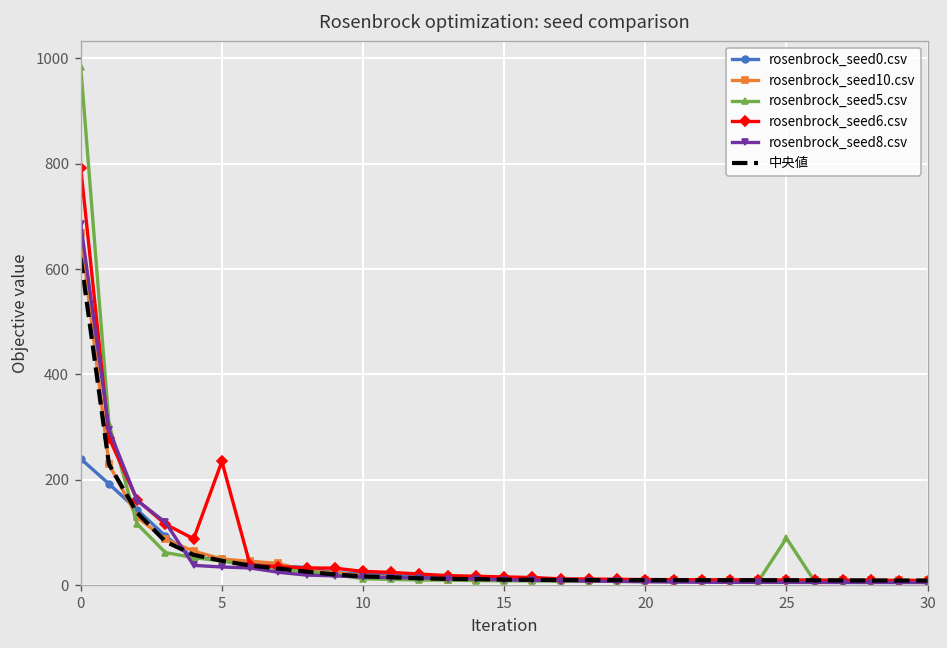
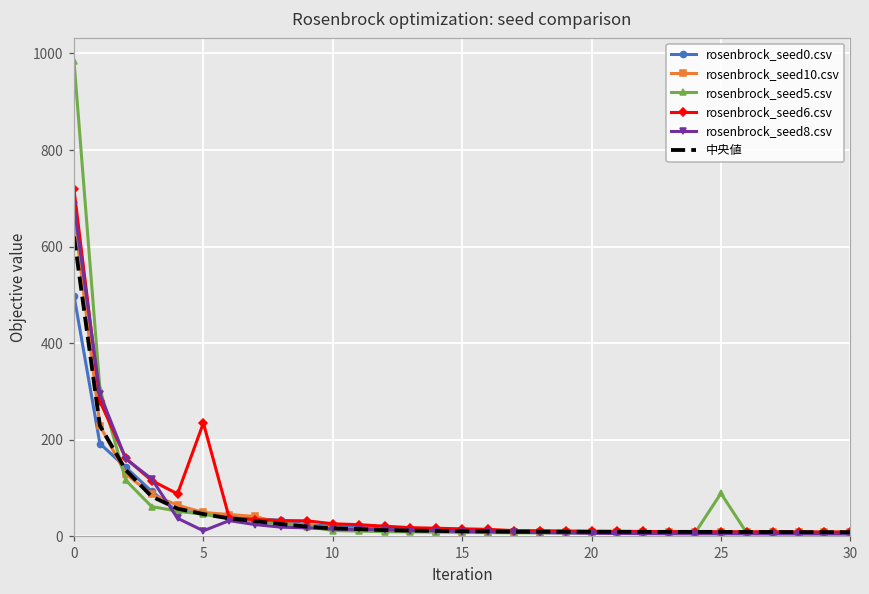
rosenbrock_seed0.csv, 0: 240 -> 500
rosenbrock_seed6.csv, 0: 790 -> 720
rosenbrock_seed8.csv, 5: 30 -> 10
